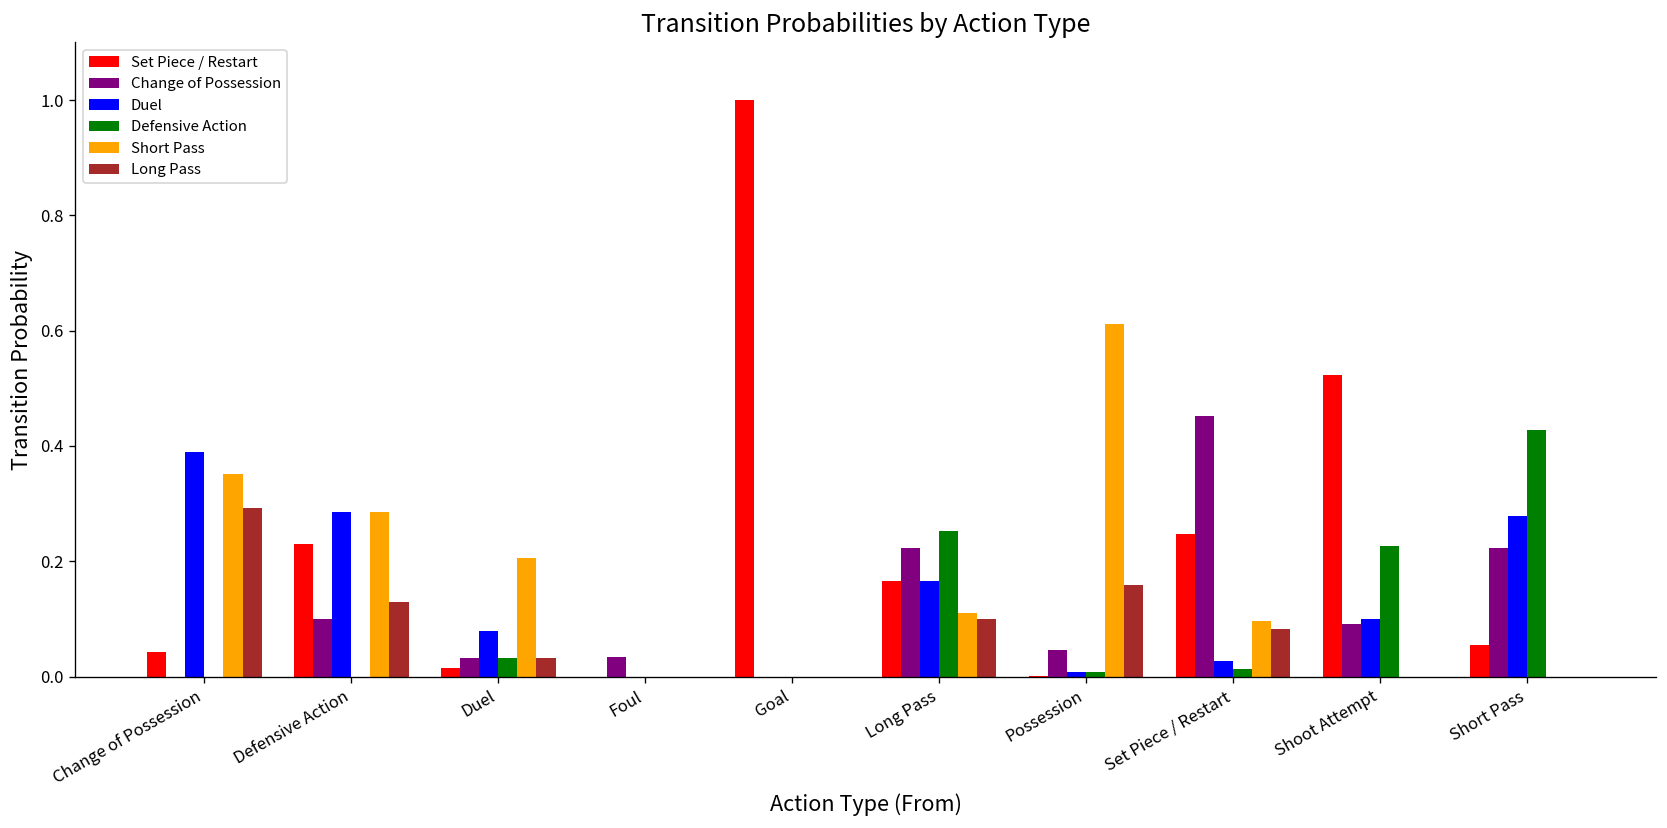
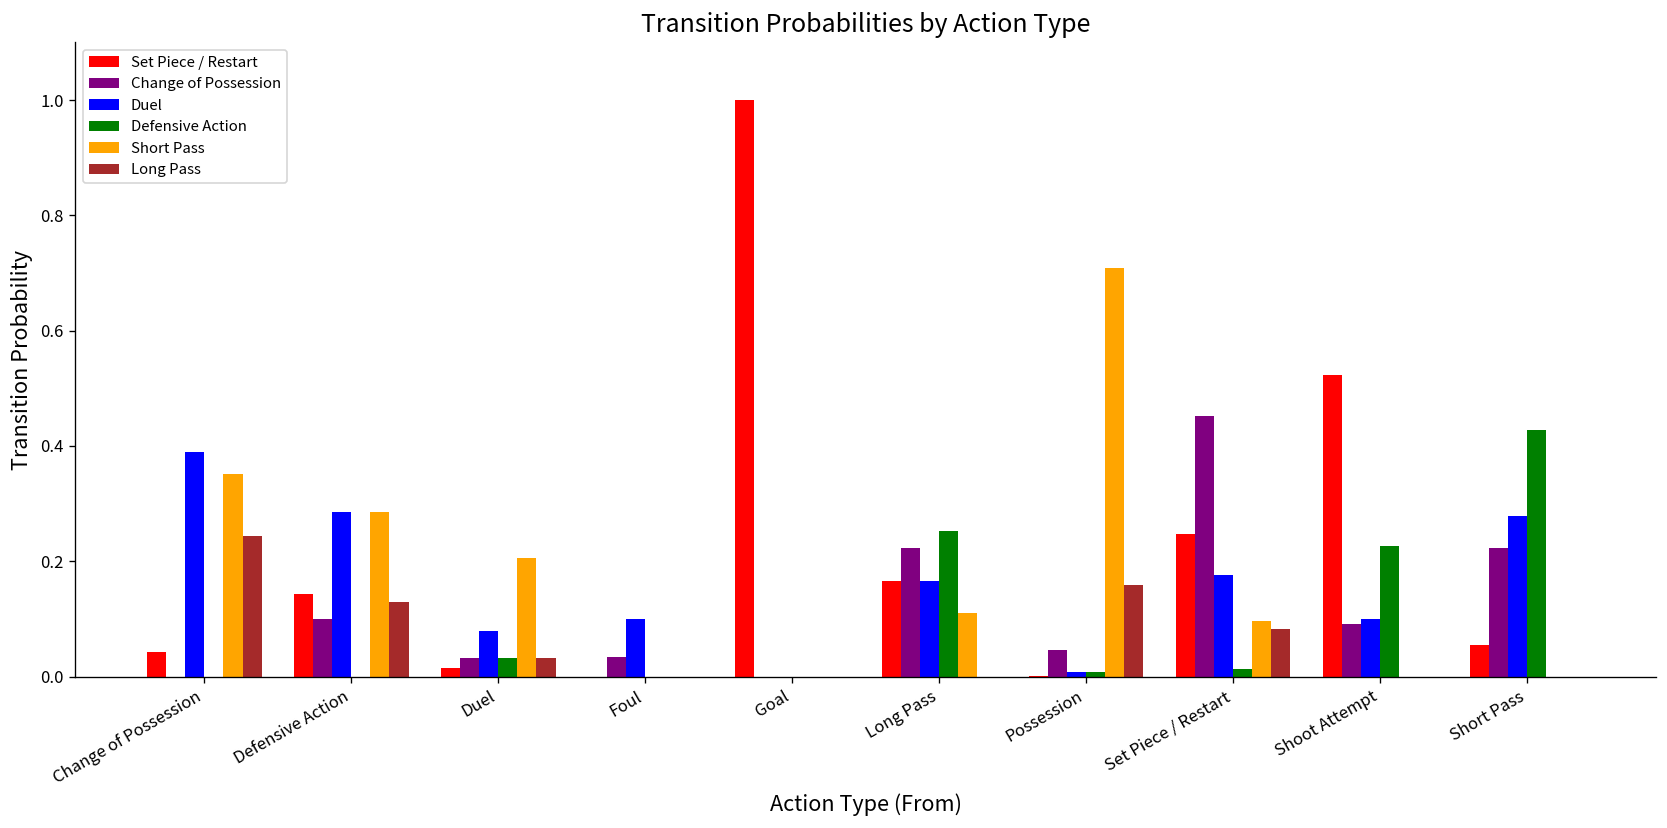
Long Pass, Change of Possession: 0.29 -> 0.24
Set Piece / Restart, Defensive Action: 0.23 -> 0.14
Duel, Foul: 0.0 -> 0.1
Long Pass, Long Pass: 0.1 -> 0.0
Short Pass, Possession: 0.61 -> 0.71
Duel, Set Piece / Restart: 0.03 -> 0.18
